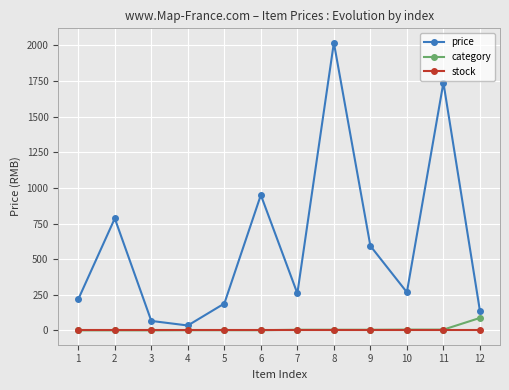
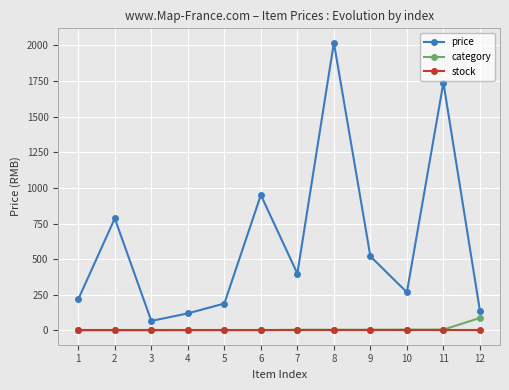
price, 4: 40 -> 120
price, 7: 260 -> 400
price, 9: 590 -> 520
